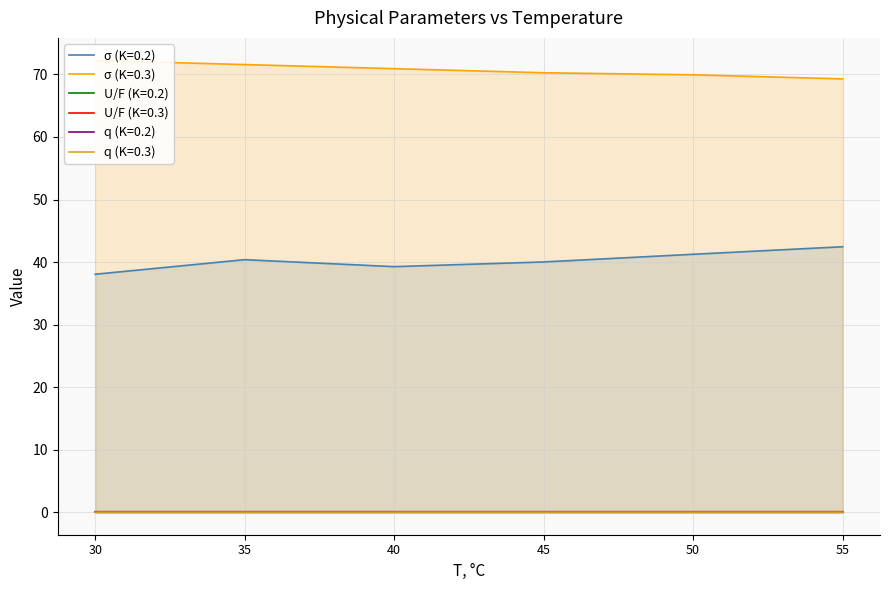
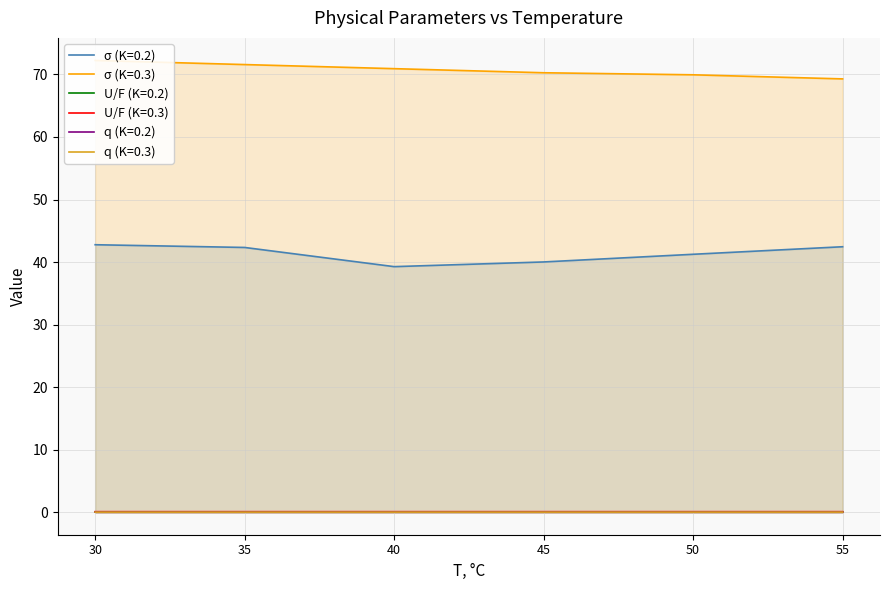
σ (K=0.2), 30: 38 -> 43
σ (K=0.2), 35: 40 -> 42
